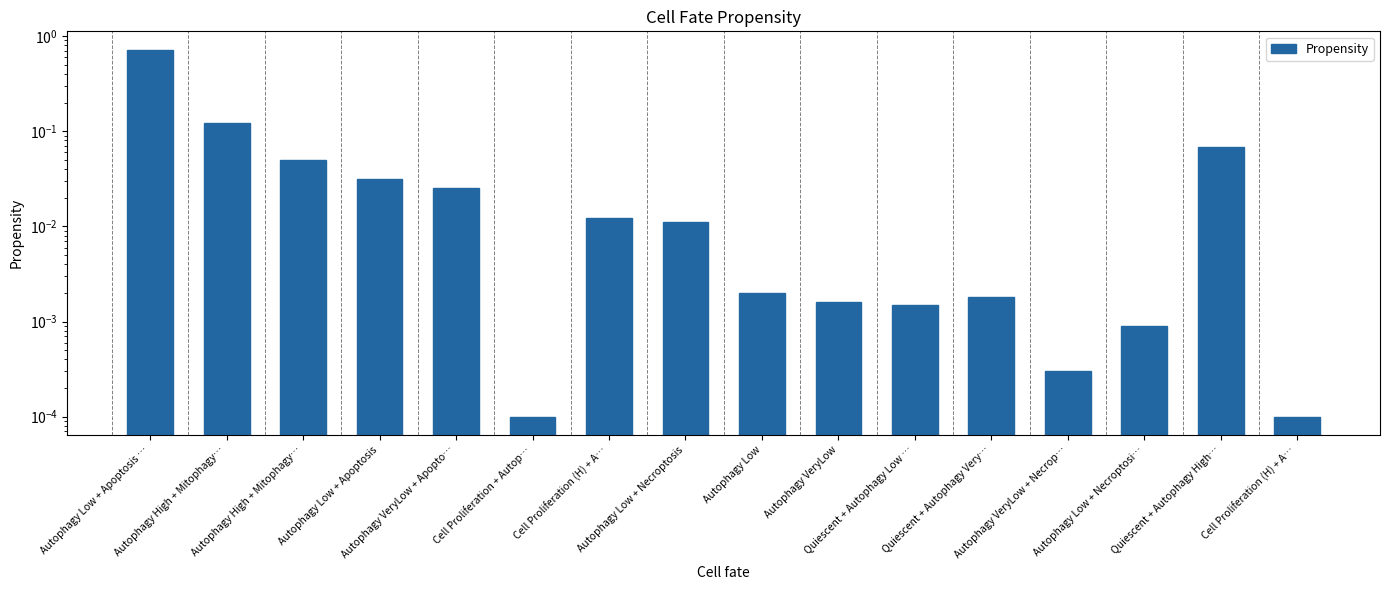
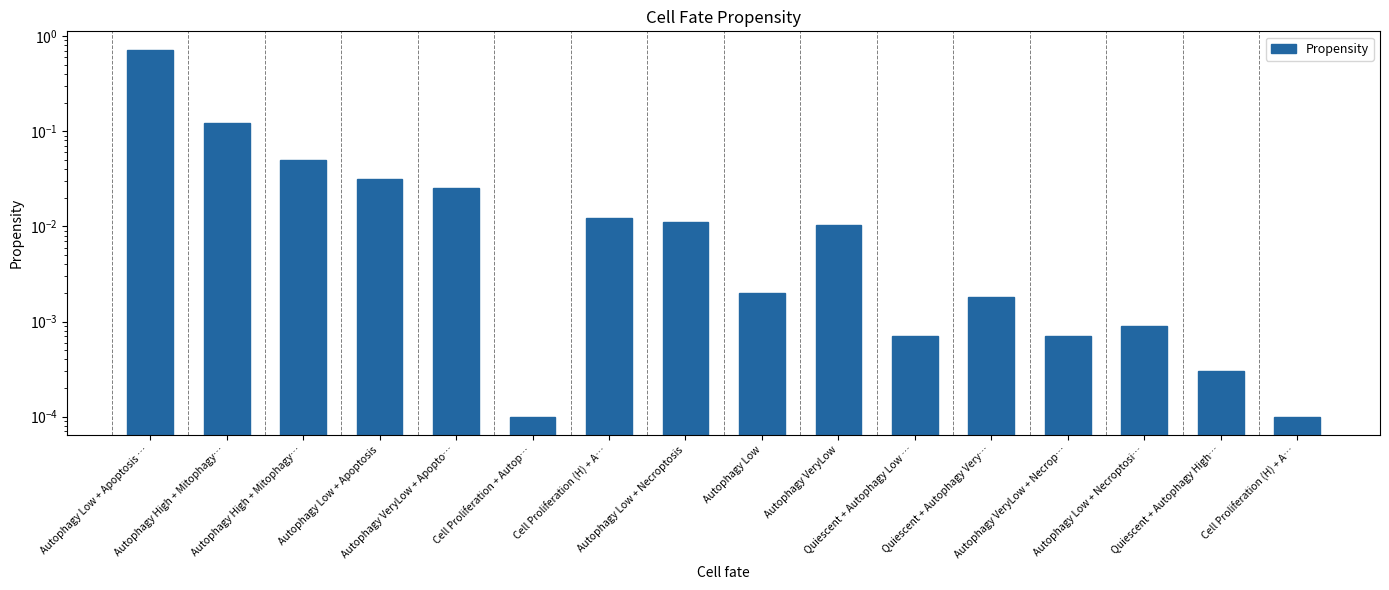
Autophagy VeryLow: 0.0016 -> 0.010
Quiescent + Autophagy Low …: 0.0015 -> 0.0007
Autophagy VeryLow + Necrop…: 0.0003 -> 0.0007
Quiescent + Autophagy High…: 0.07 -> 0.0003
